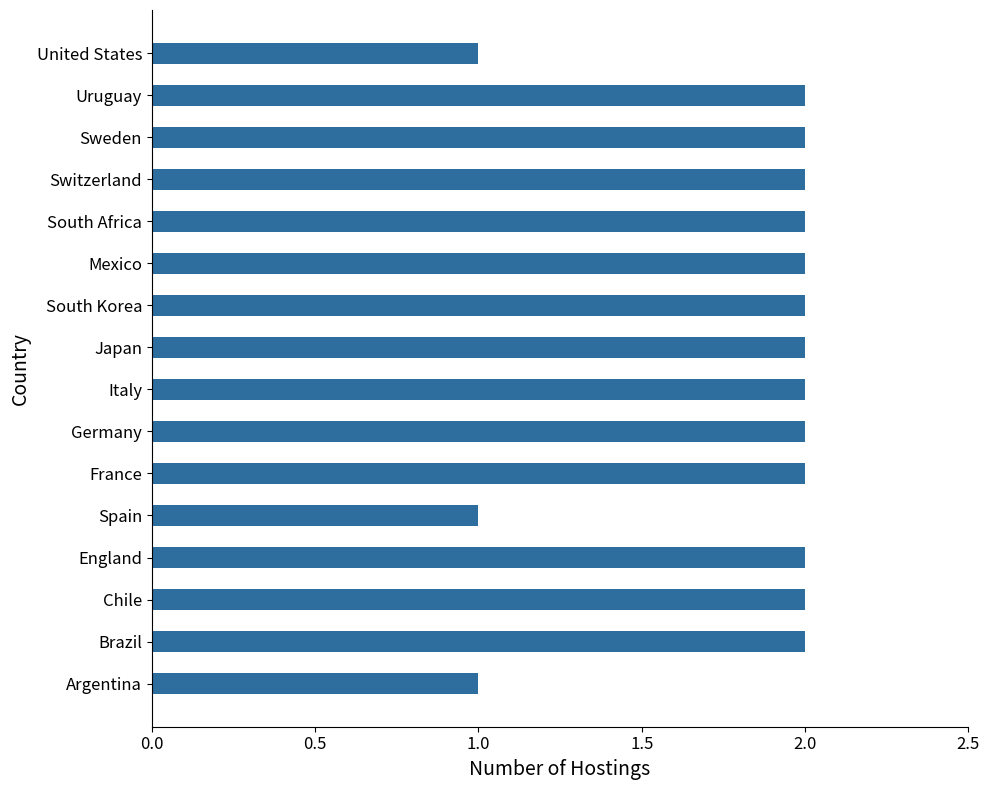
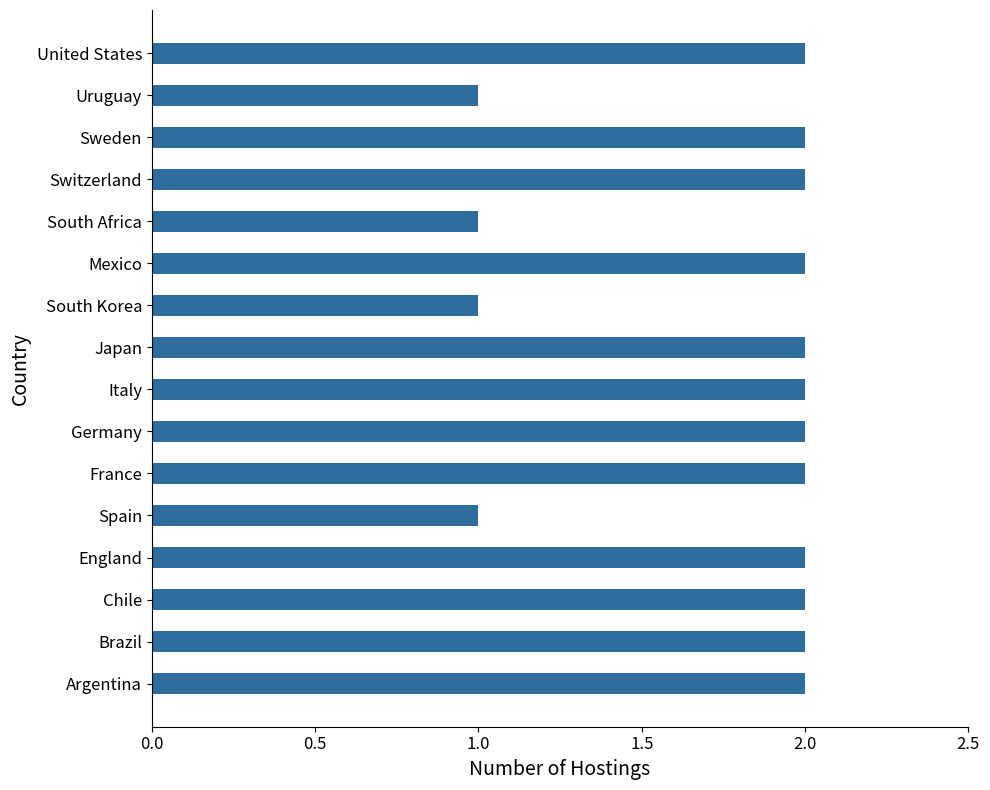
United States: 1 -> 2
Uruguay: 2 -> 1
South Africa: 2 -> 1
South Korea: 2 -> 1
Argentina: 1 -> 2
